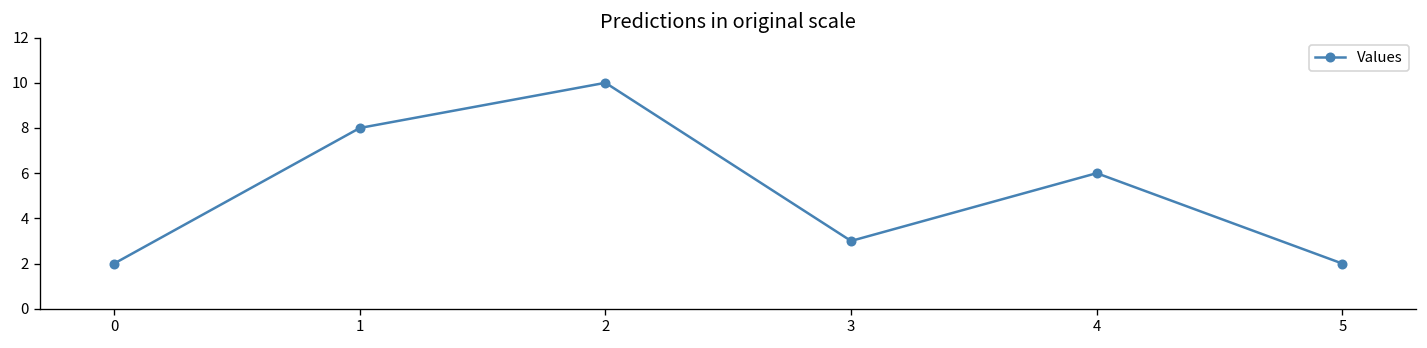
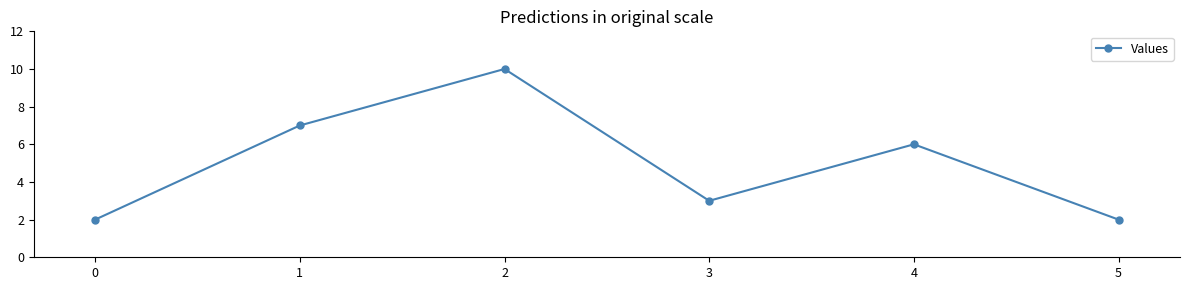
1: 8 -> 7
